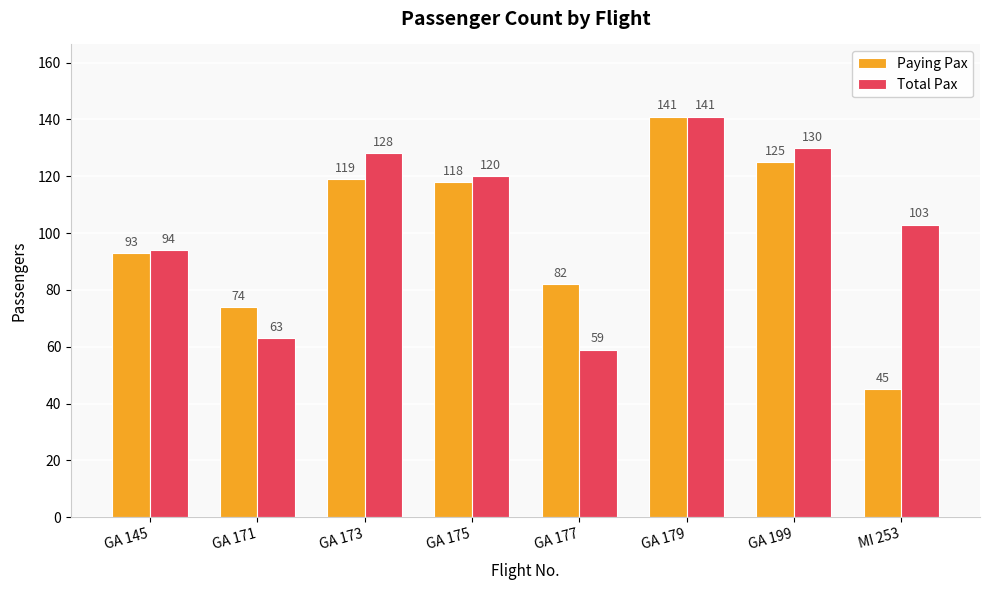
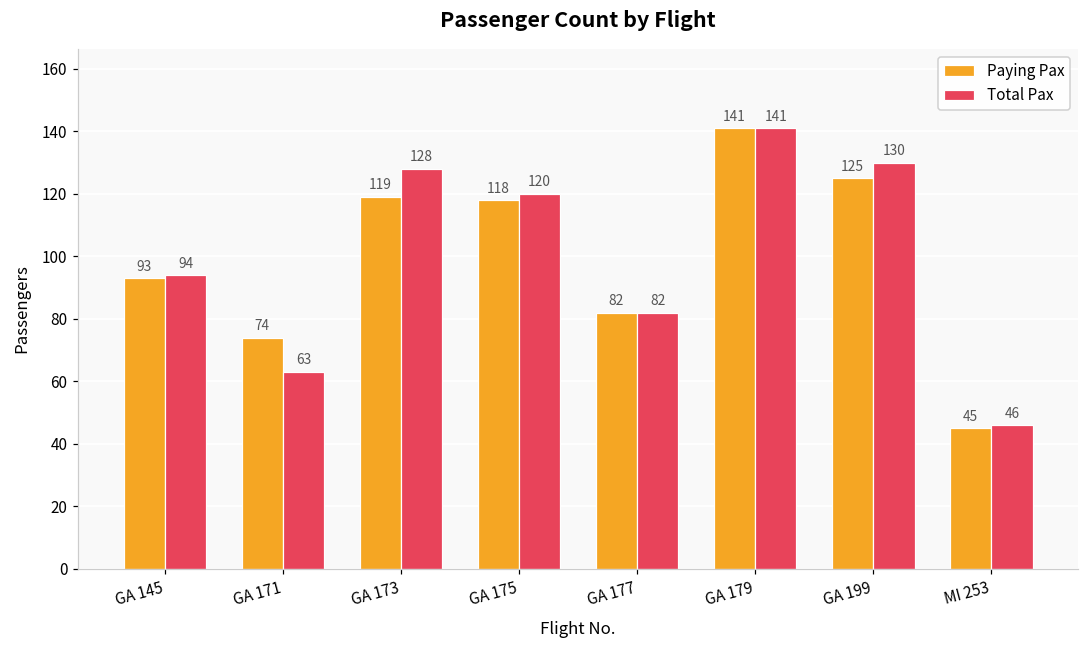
Total Pax, GA 177: 59 -> 82
Total Pax, MI 253: 103 -> 46
